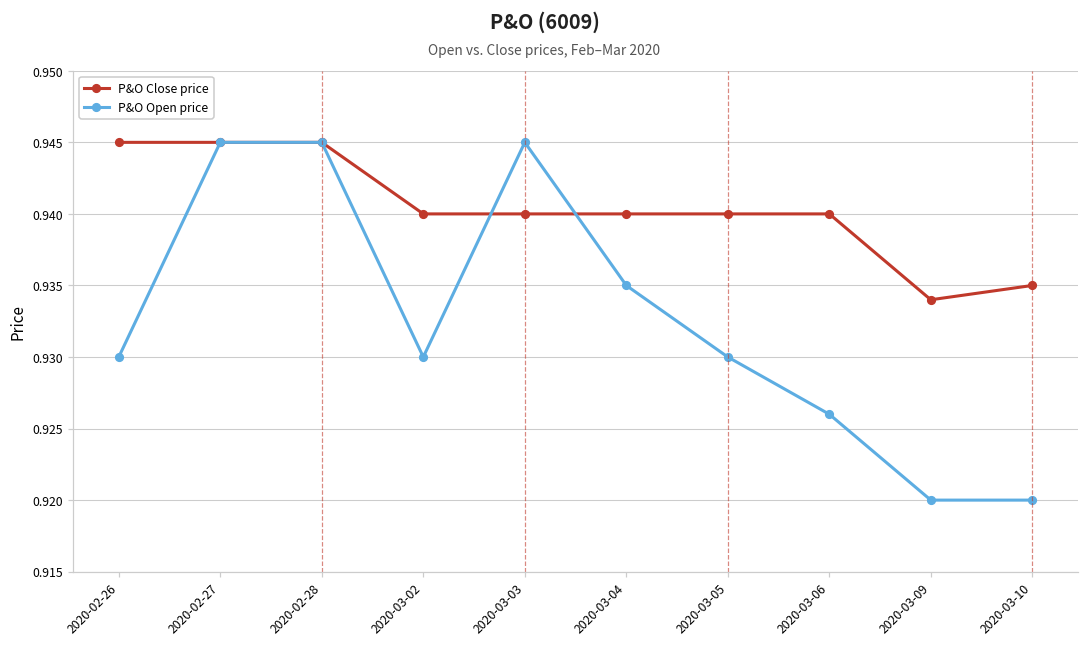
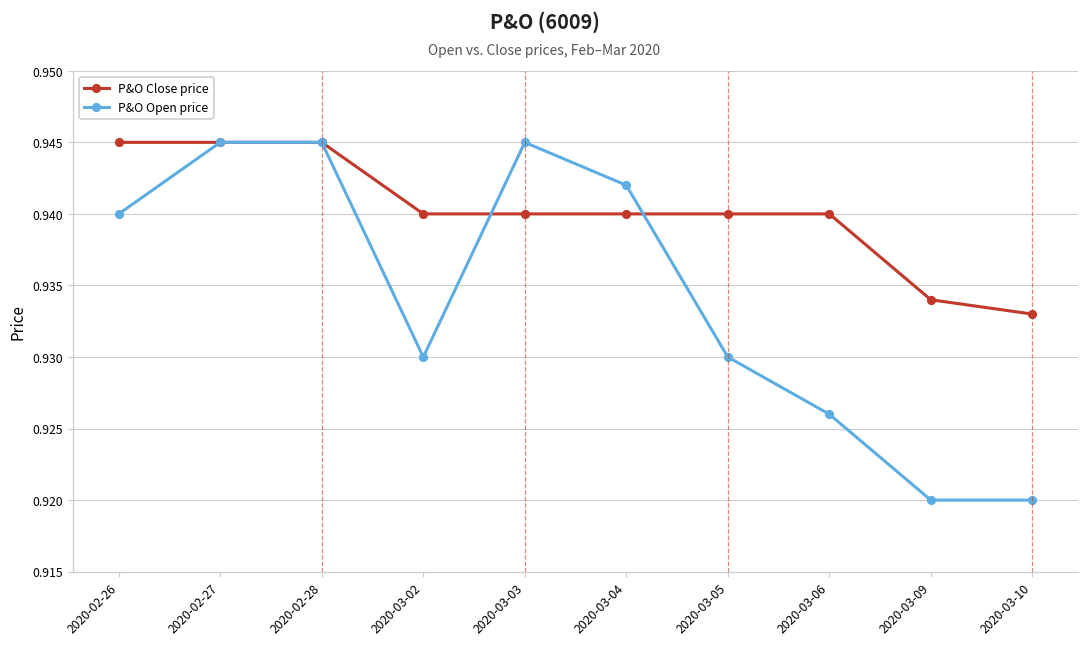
P&O Open price, 2020-02-26: 0.93 -> 0.94
P&O Open price, 2020-03-04: 0.935 -> 0.942
P&O Close price, 2020-03-10: 0.935 -> 0.933
